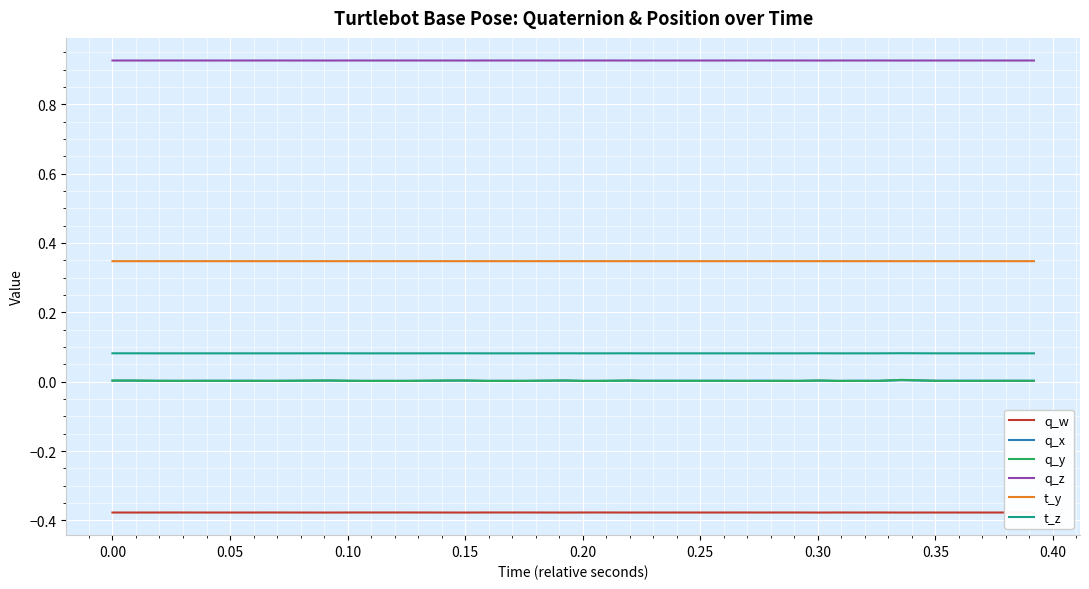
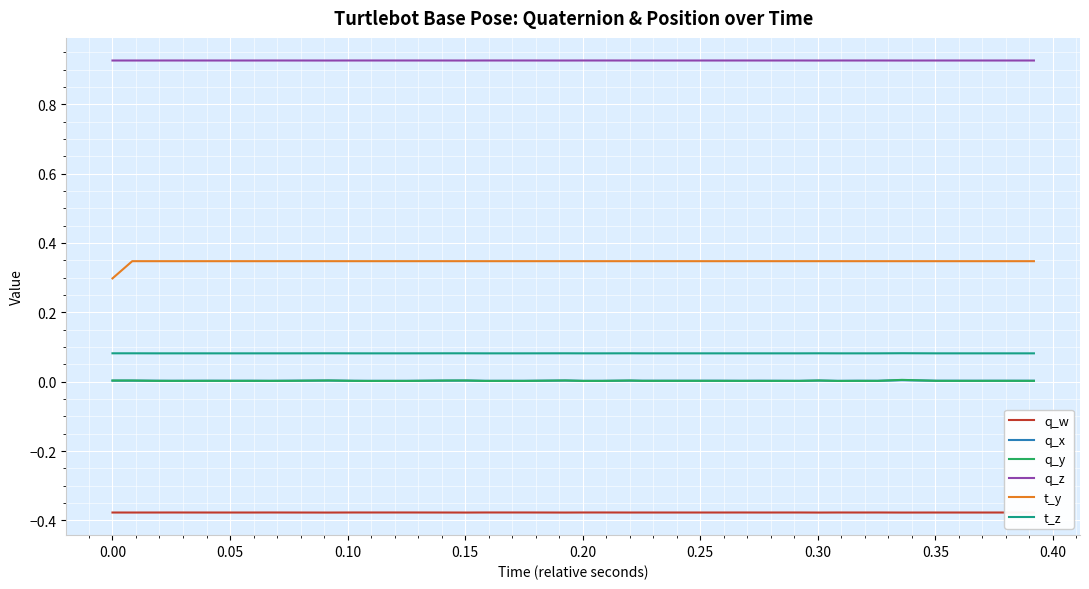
t_y, 0.00: 0.35 -> 0.30
